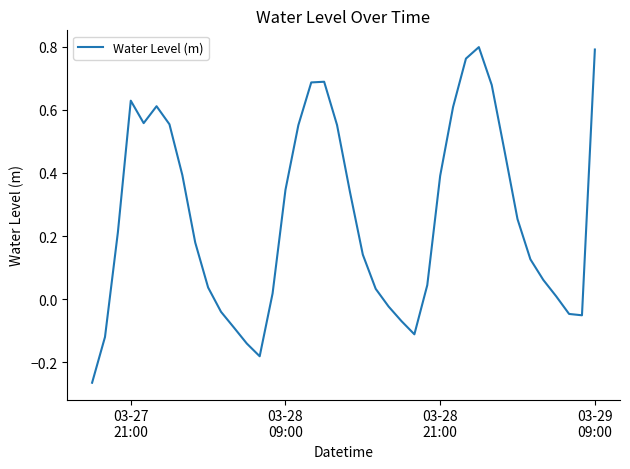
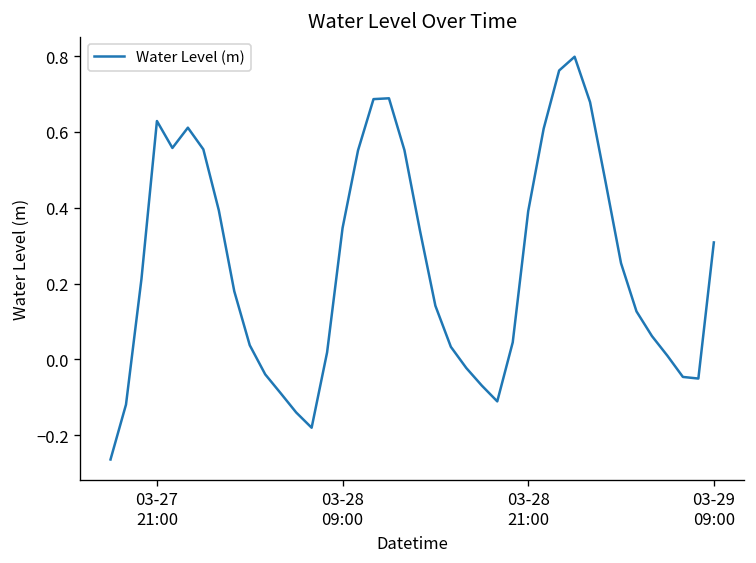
03-29 09:00: 0.79 -> 0.31
